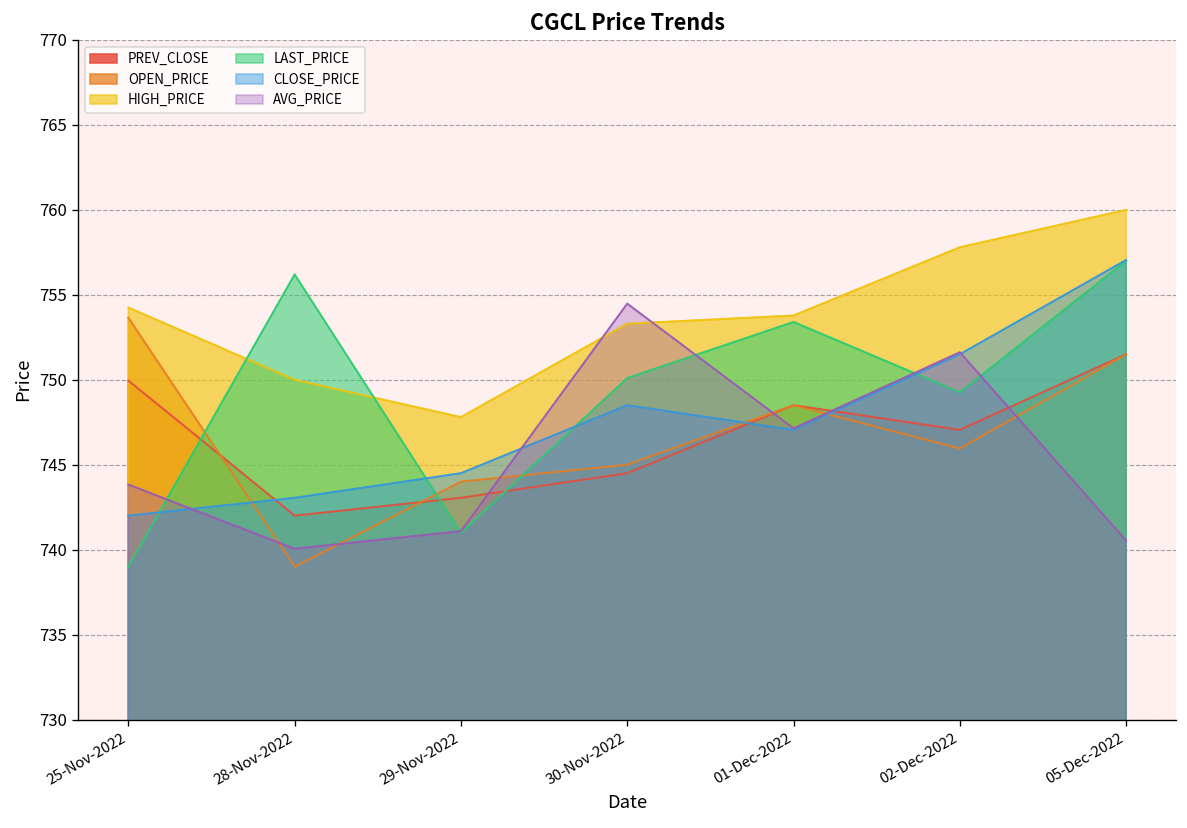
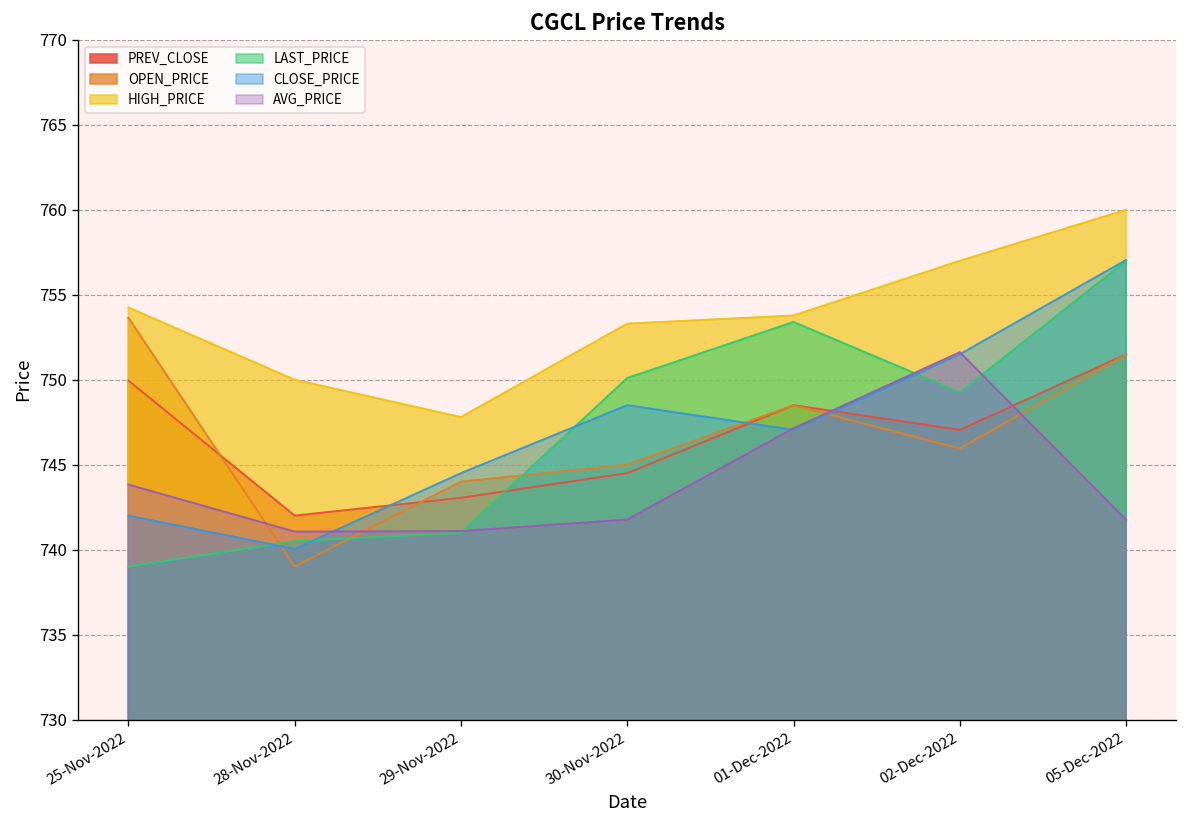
LAST_PRICE, 28-Nov-2022: 756.2 -> 740.5
CLOSE_PRICE, 28-Nov-2022: 743.1 -> 740.0
AVG_PRICE, 28-Nov-2022: 740.1 -> 741.1
AVG_PRICE, 30-Nov-2022: 754.5 -> 741.8
HIGH_PRICE, 02-Dec-2022: 757.8 -> 757.0
AVG_PRICE, 05-Dec-2022: 740.5 -> 741.8
